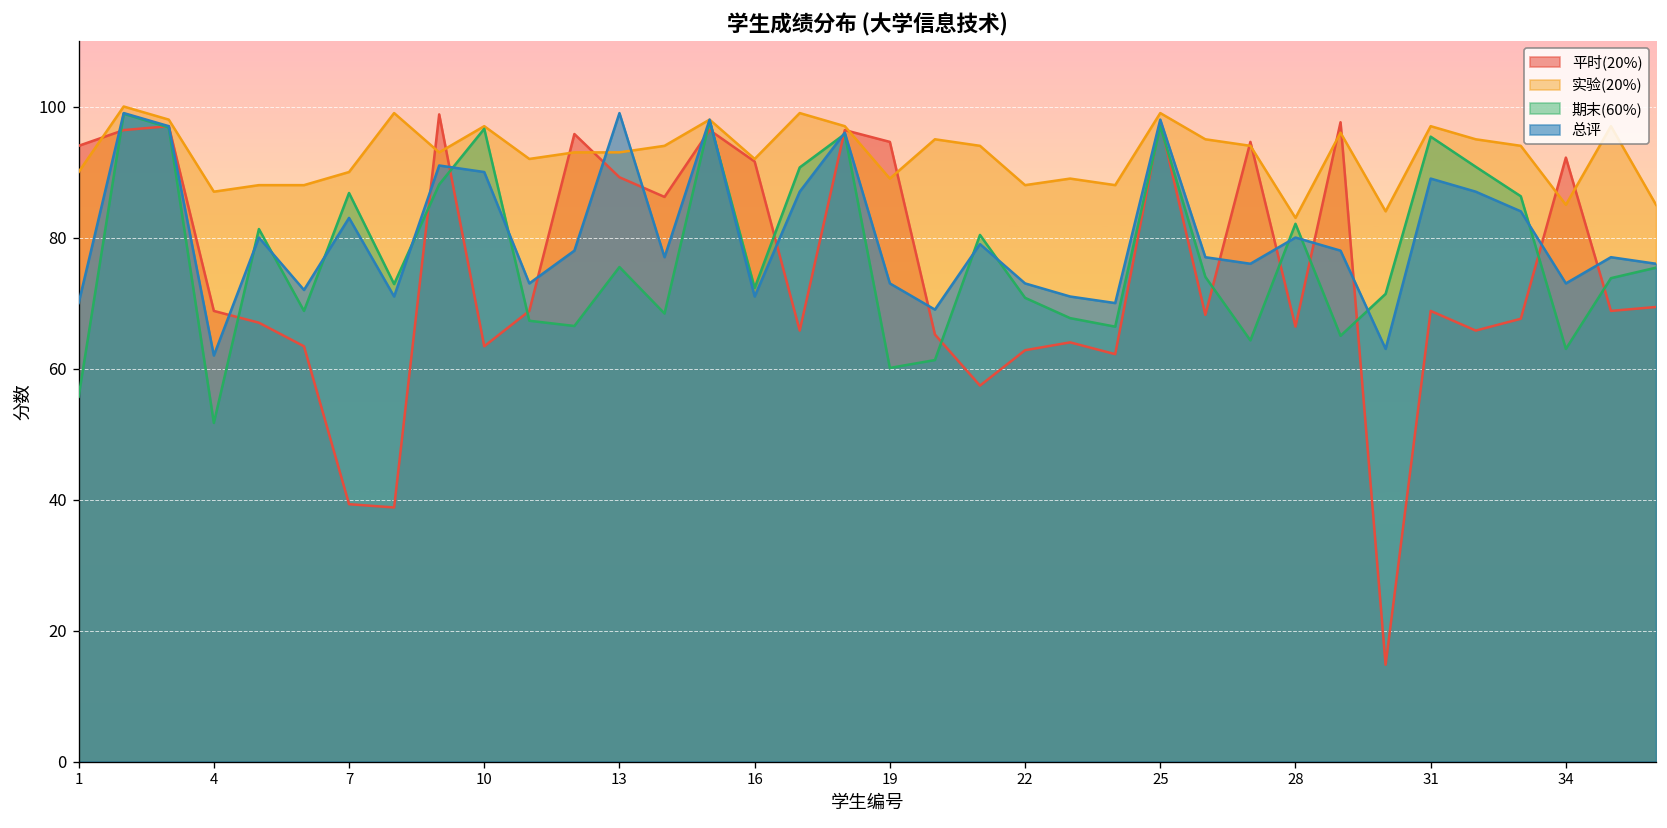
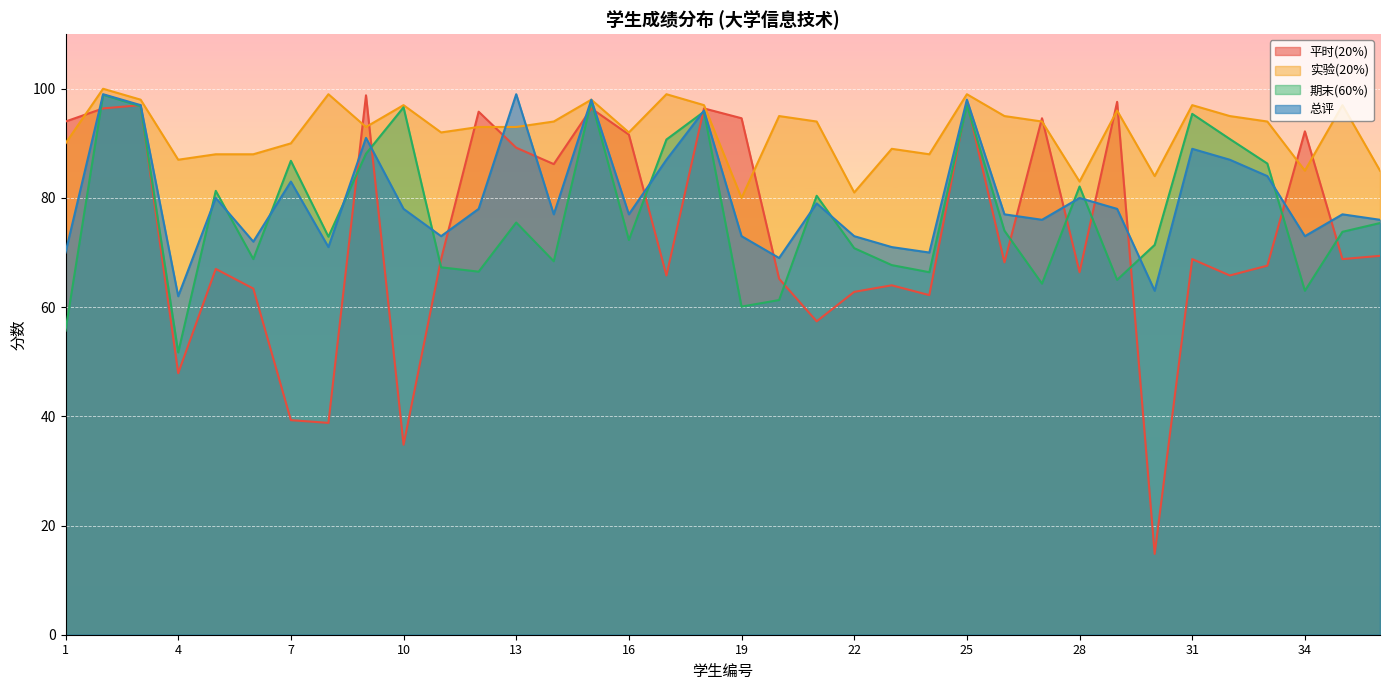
平时(20%), 4: 69 -> 48
平时(20%), 10: 63 -> 35
总评, 10: 90 -> 78
总评, 16: 71 -> 77
实验(20%), 19: 89 -> 80
实验(20%), 22: 88 -> 81
